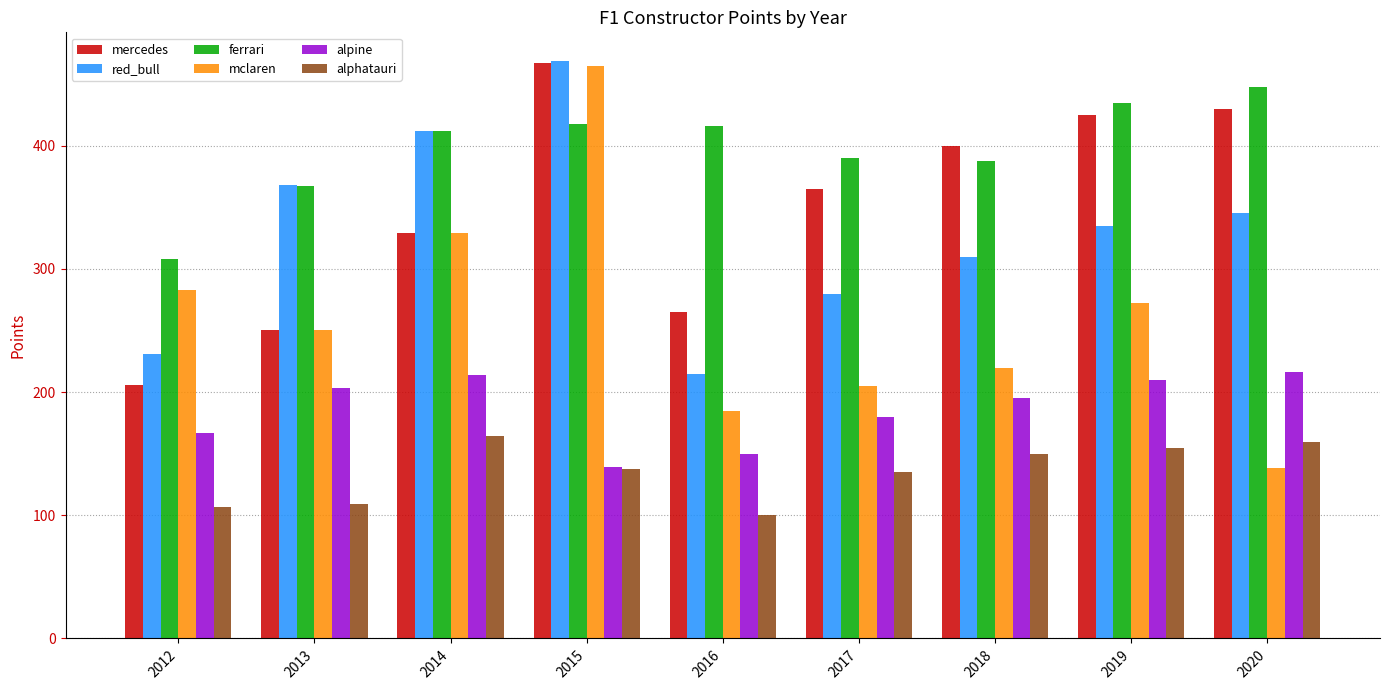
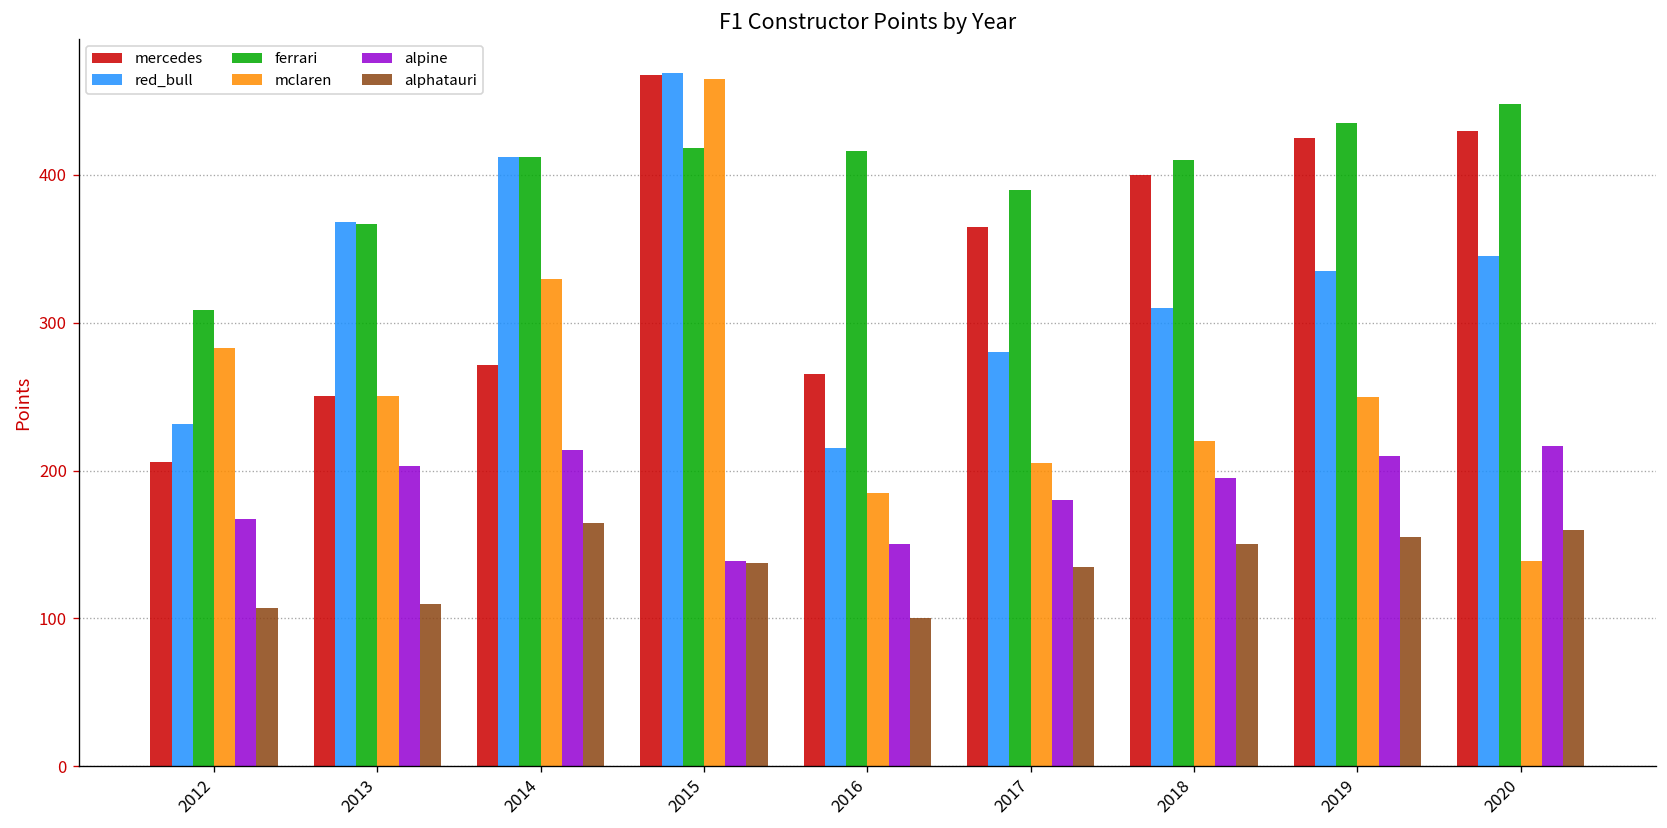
mercedes, 2014: 329 -> 272
ferrari, 2018: 388 -> 410
mclaren, 2019: 272 -> 250
